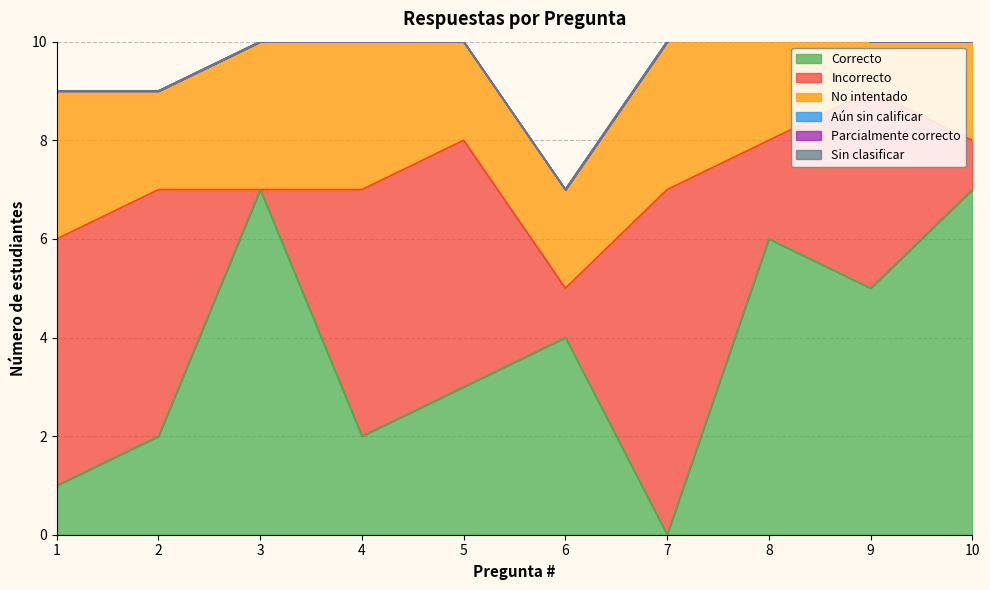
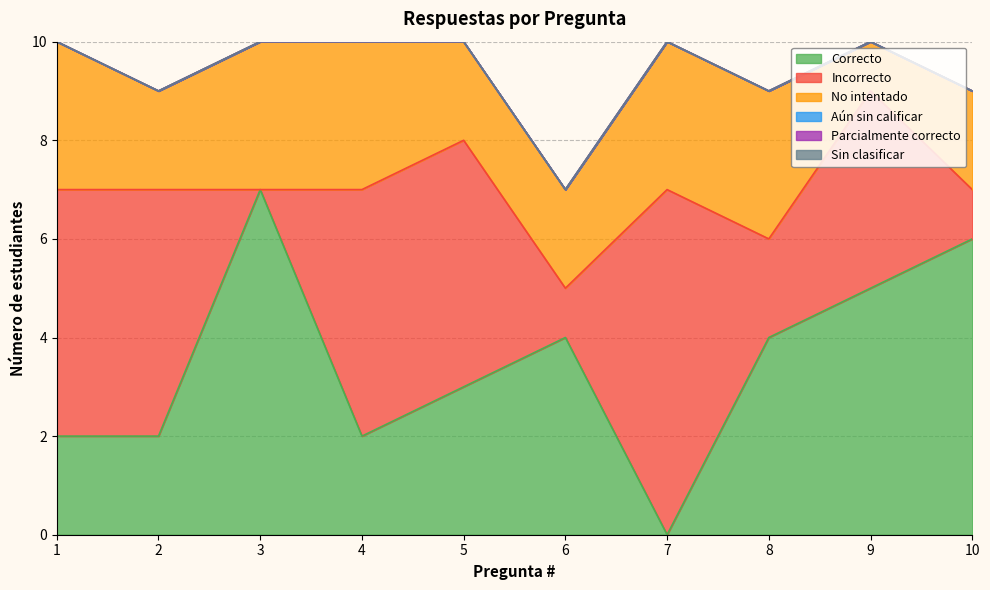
Correcto, 1: 1 -> 2
Correcto, 8: 6 -> 4
Correcto, 10: 7 -> 6
